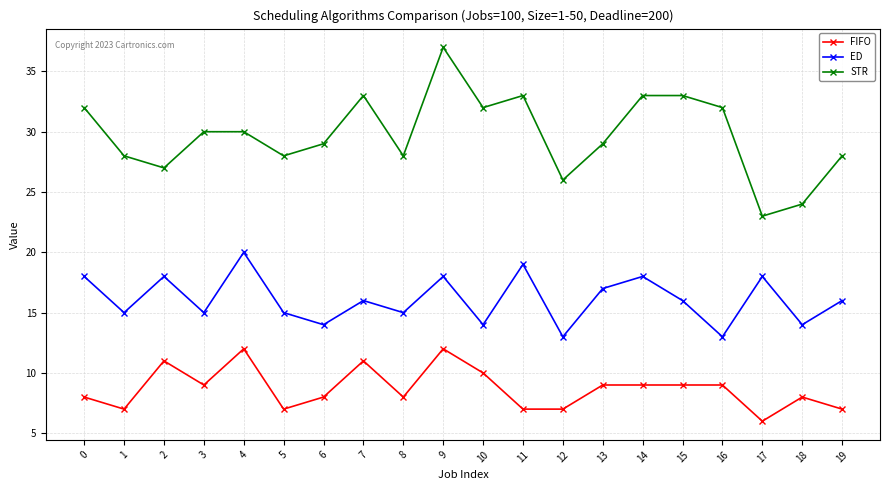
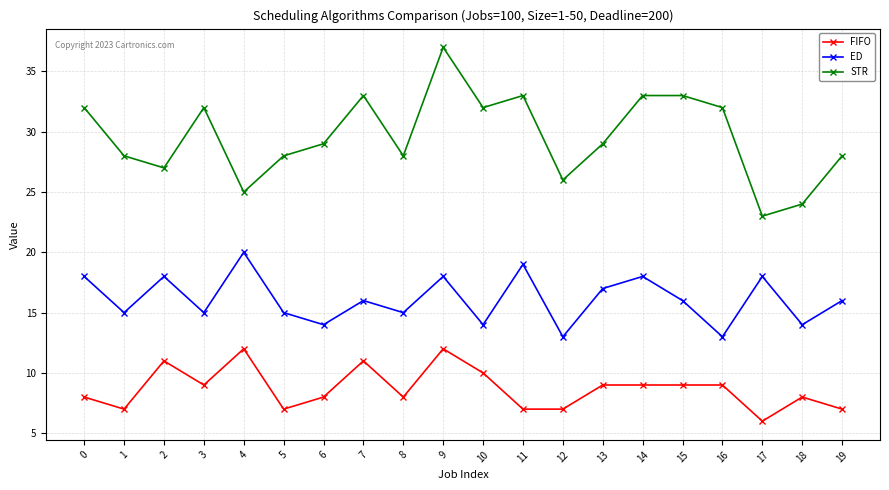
STR, 3: 30 -> 32
STR, 4: 30 -> 25
